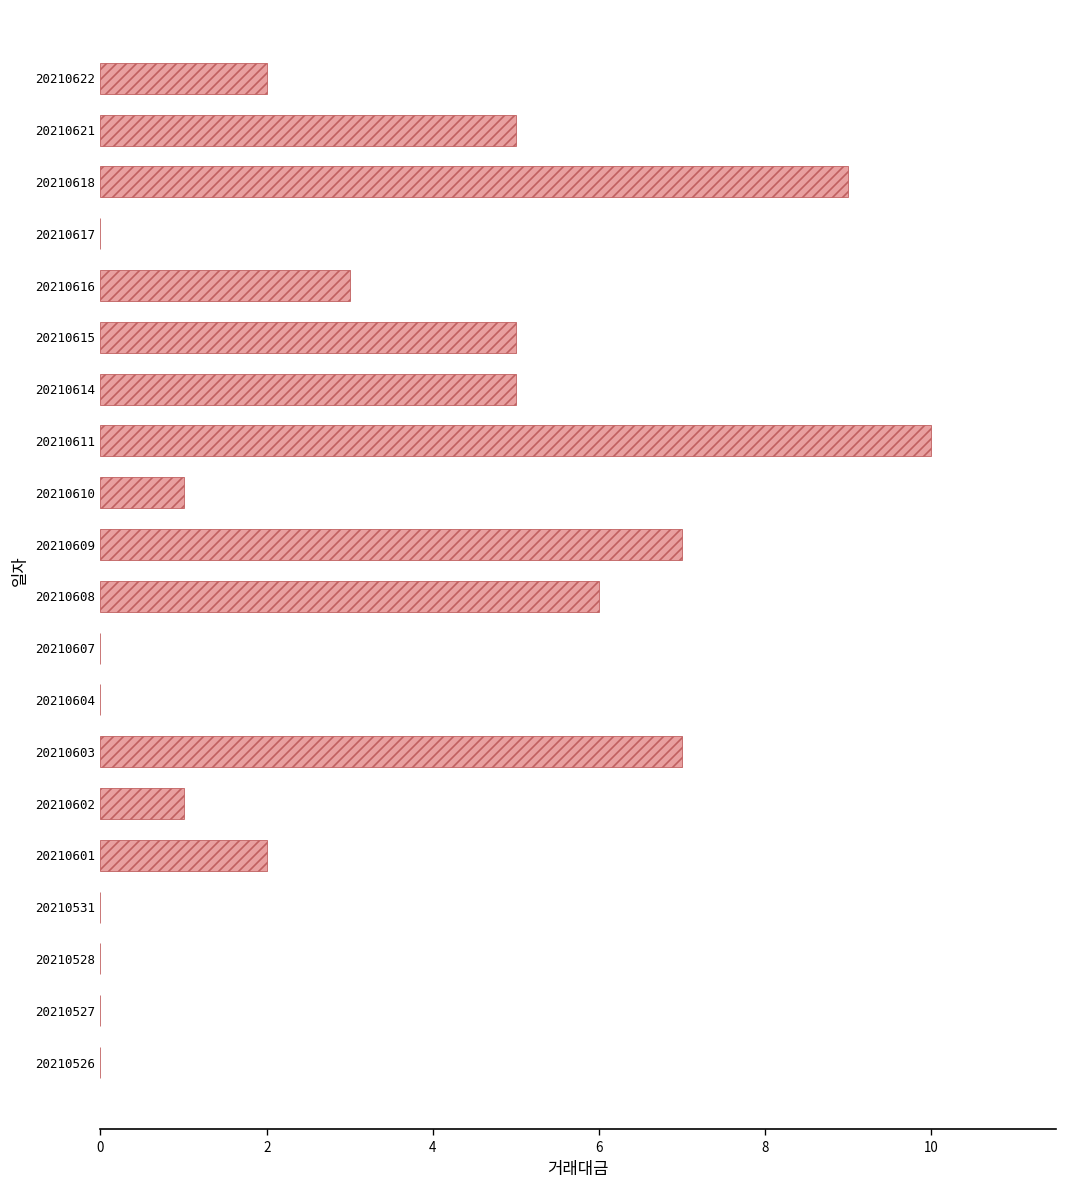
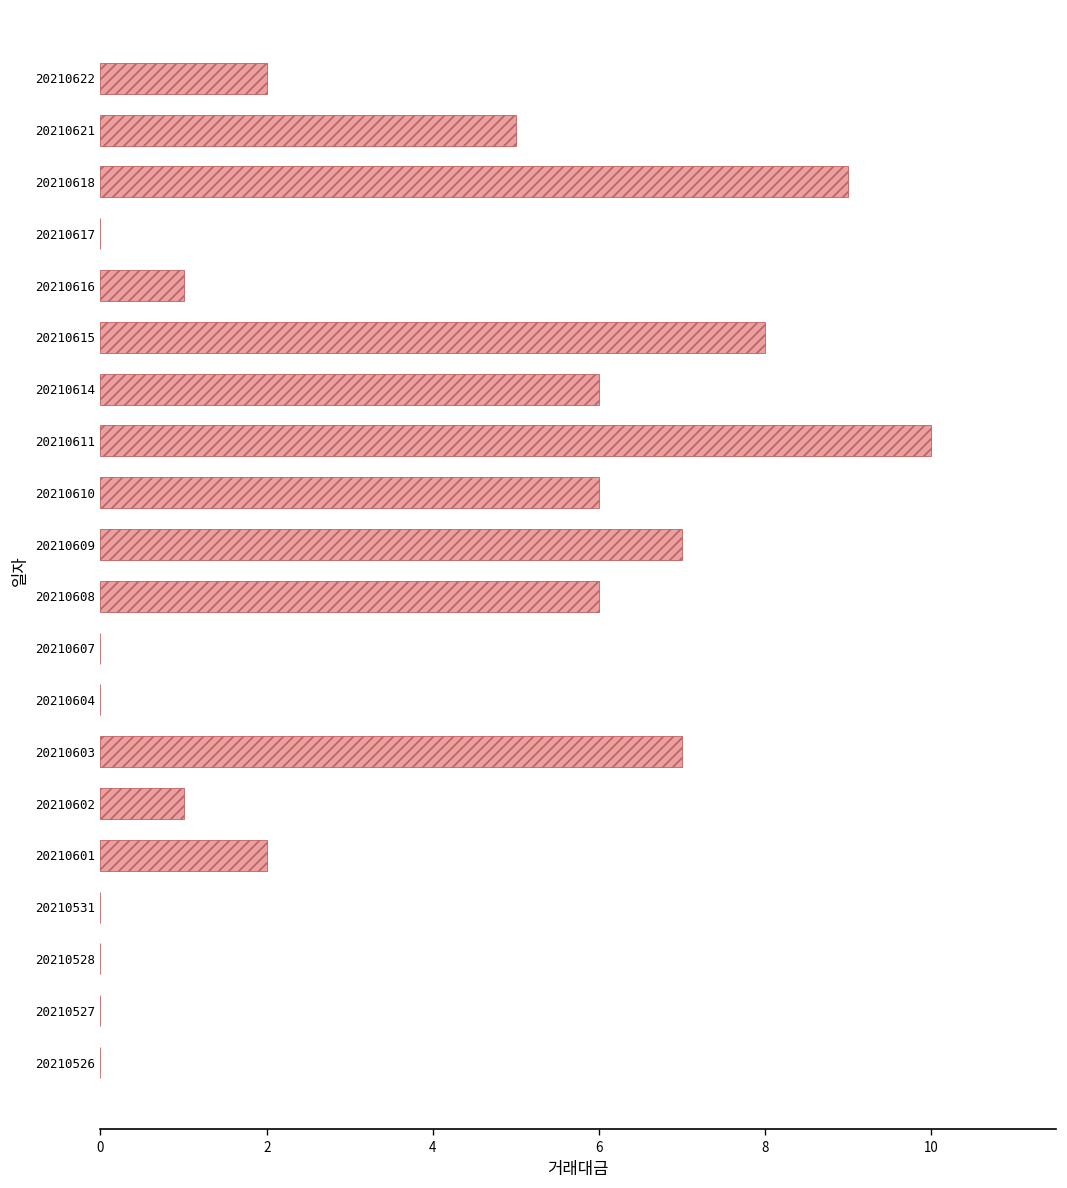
20210616: 3 -> 1
20210615: 5 -> 8
20210614: 5 -> 6
20210610: 1 -> 6
